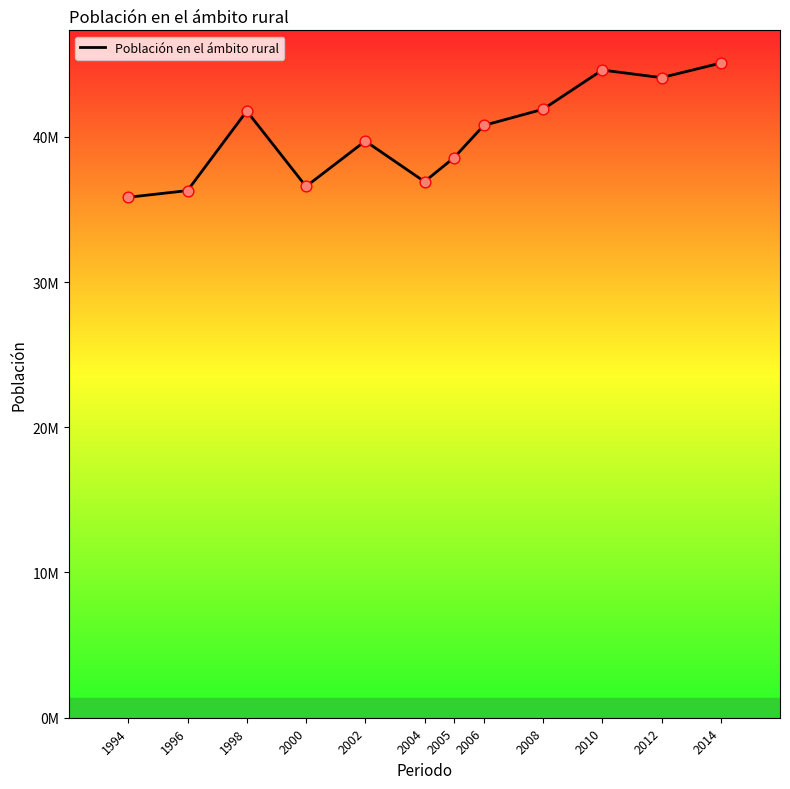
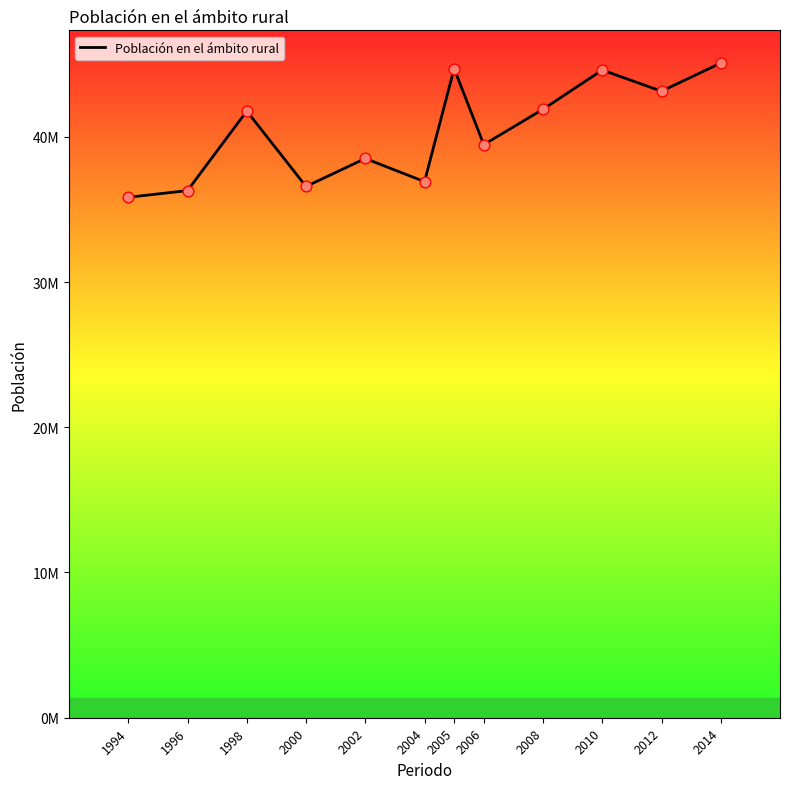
2002: 39700000 -> 38500000
2005: 38600000 -> 44700000
2006: 40800000 -> 39500000
2012: 44100000 -> 43100000
